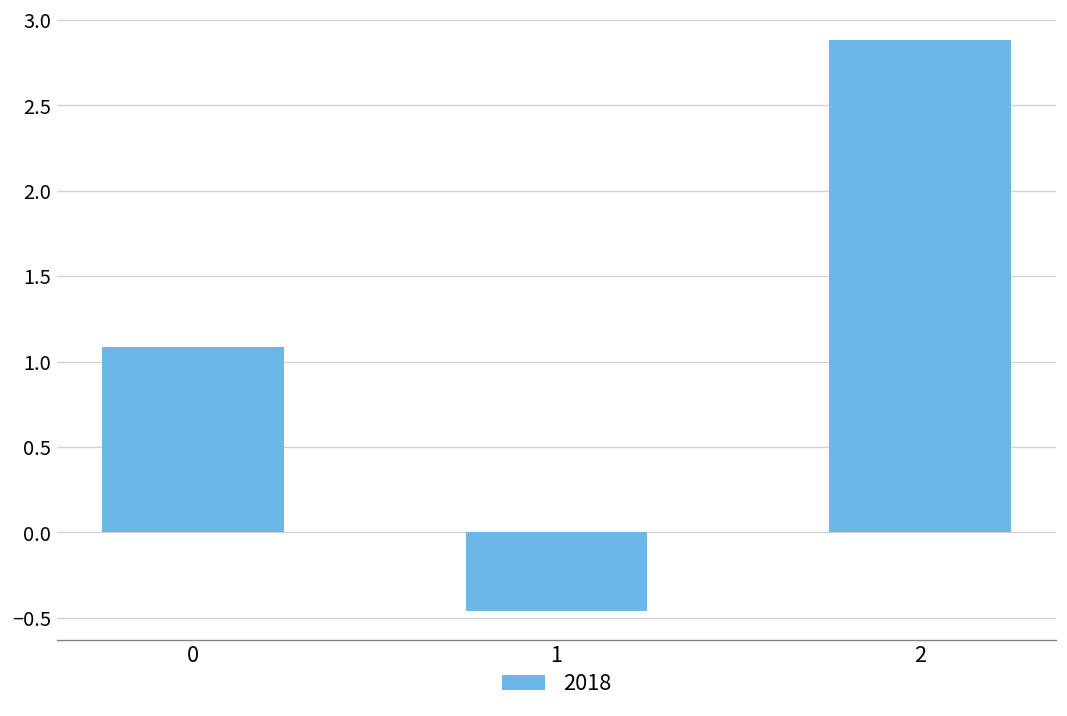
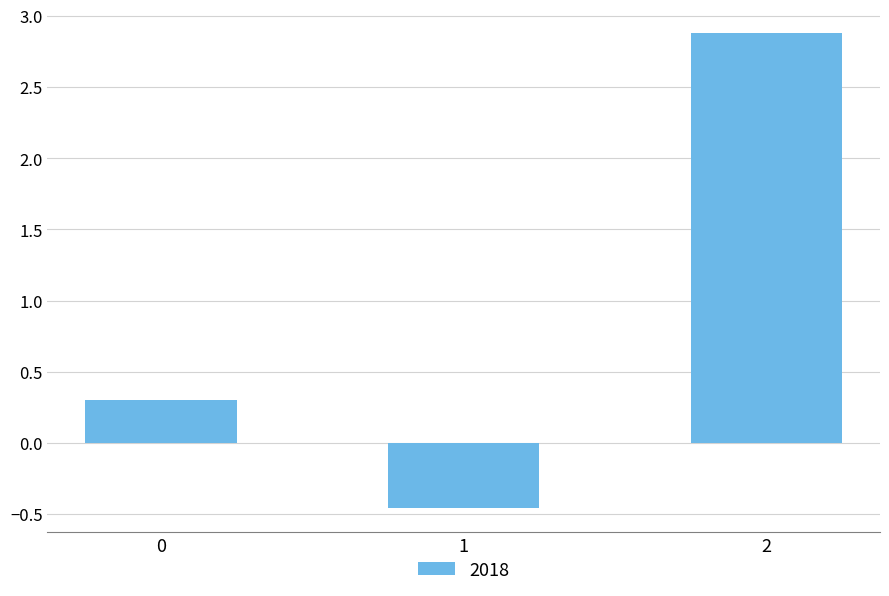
0: 1.09 -> 0.31
